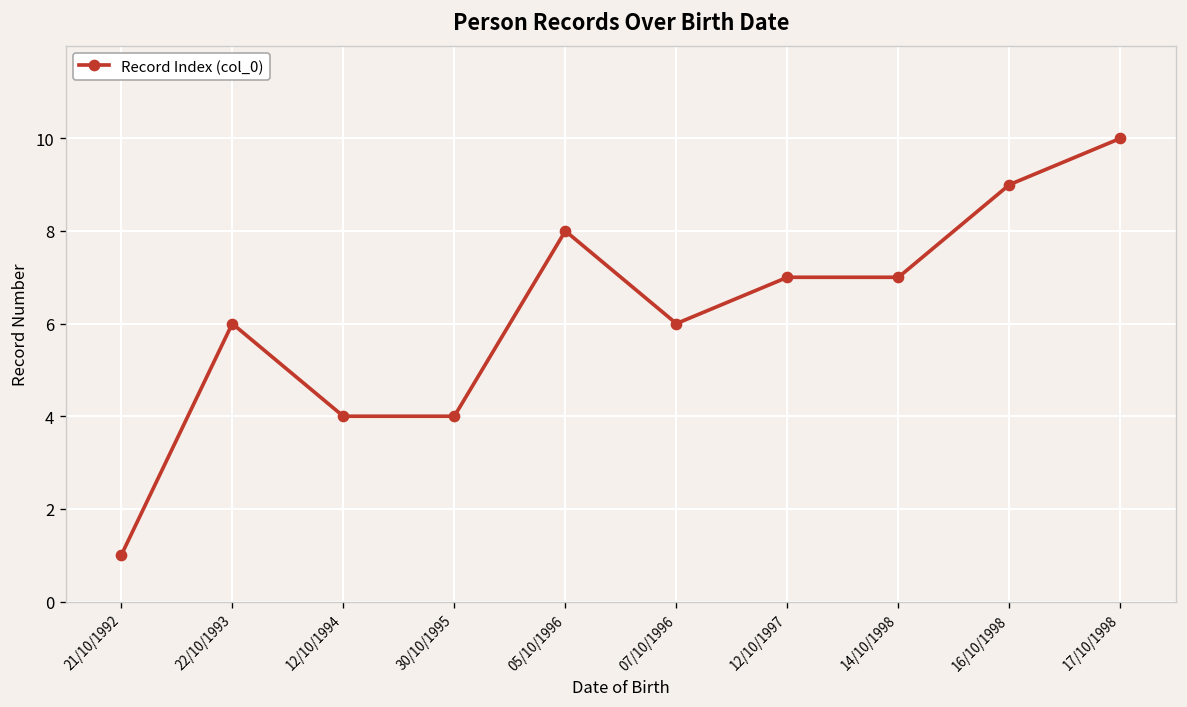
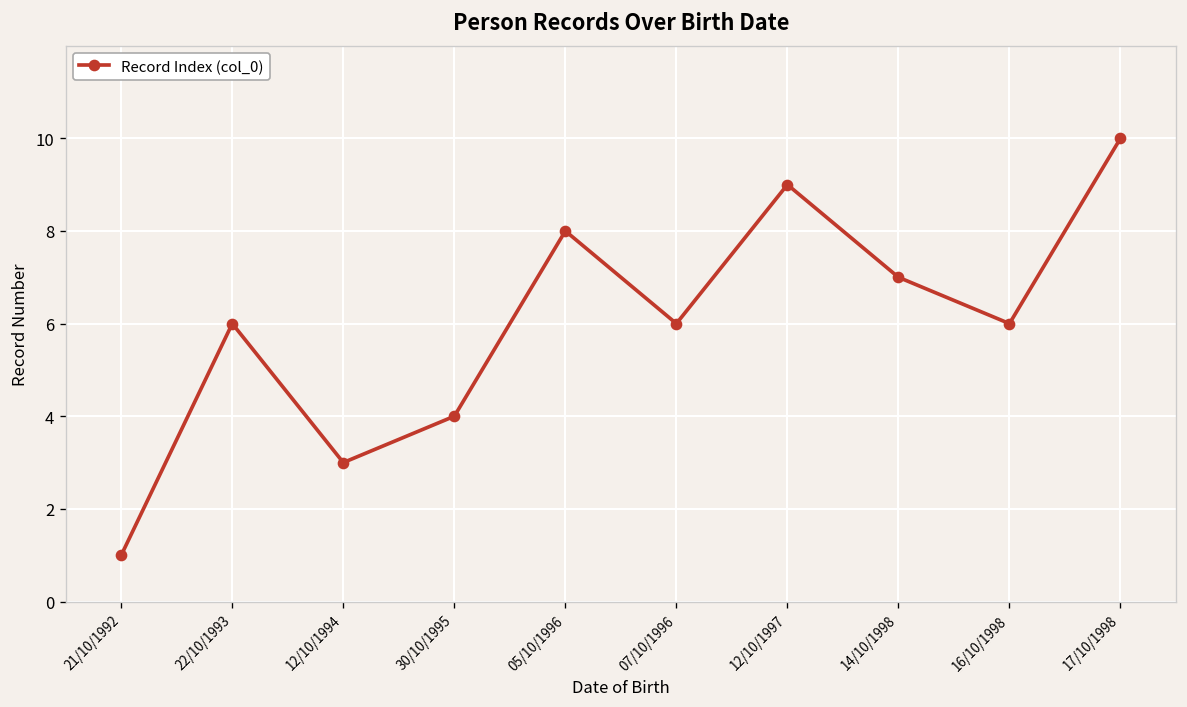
12/10/1994: 4 -> 3
12/10/1997: 7 -> 9
16/10/1998: 9 -> 6
